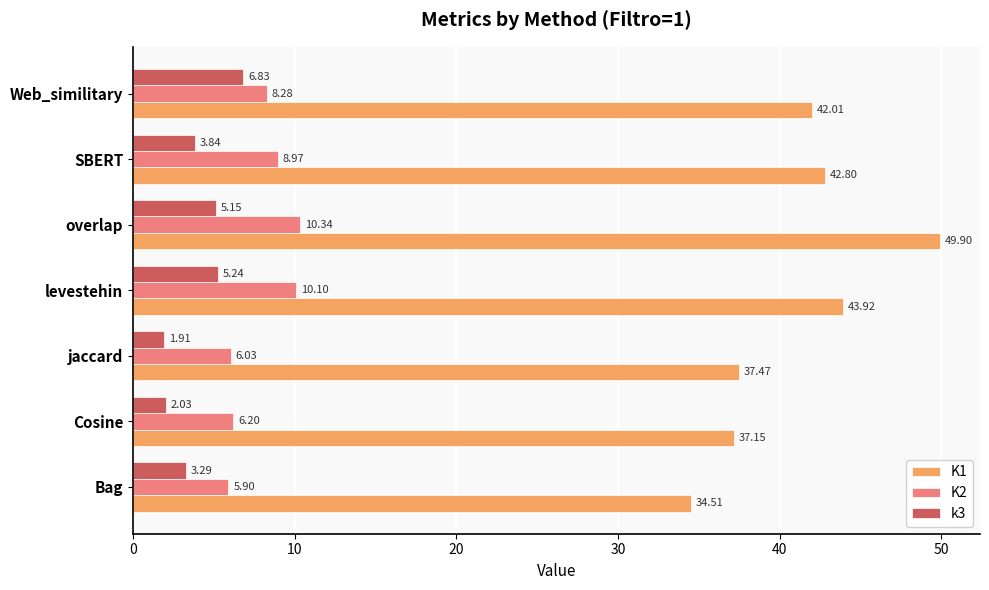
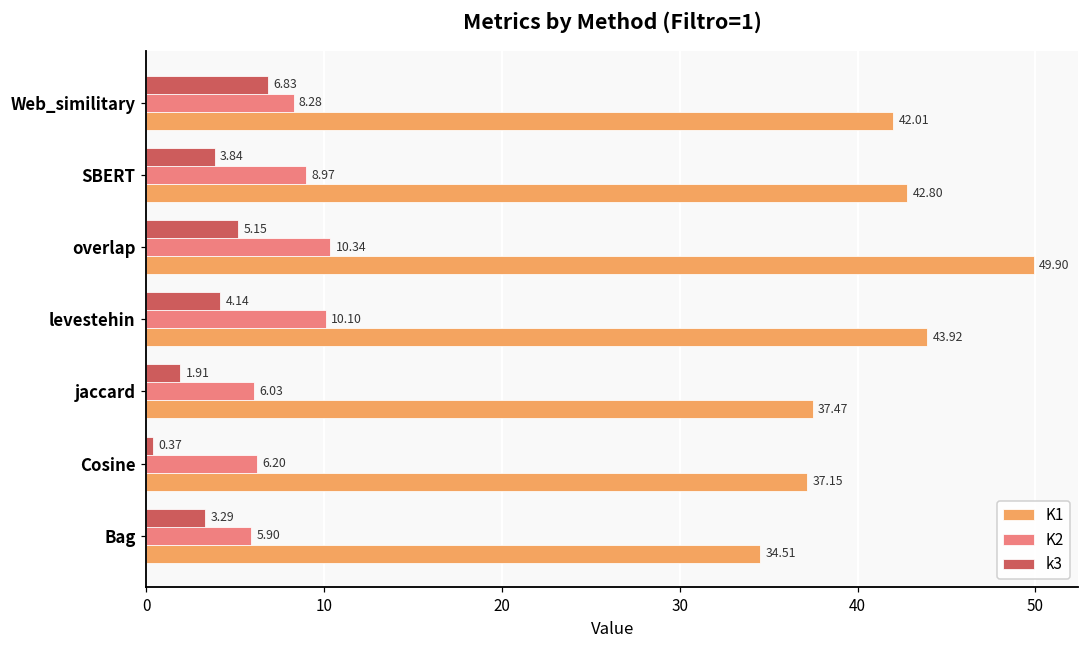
k3, levestehin: 5.24 -> 4.14
k3, Cosine: 2.03 -> 0.37
